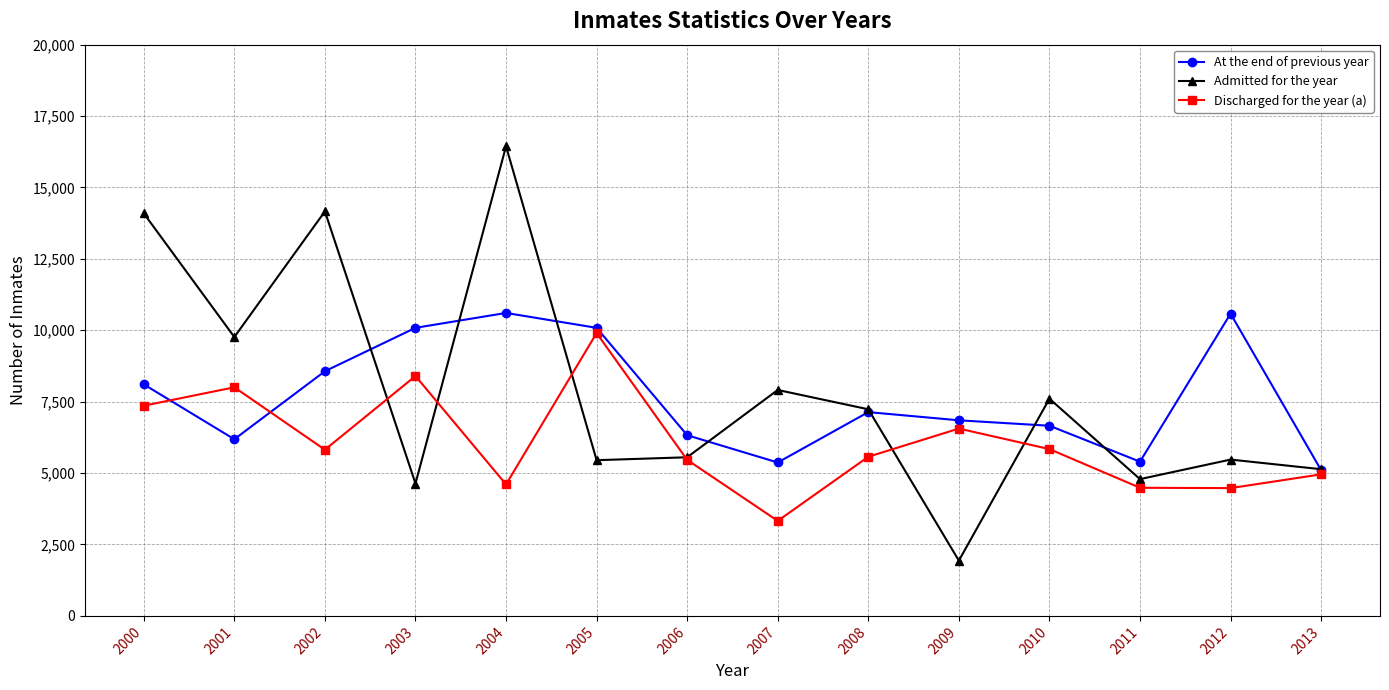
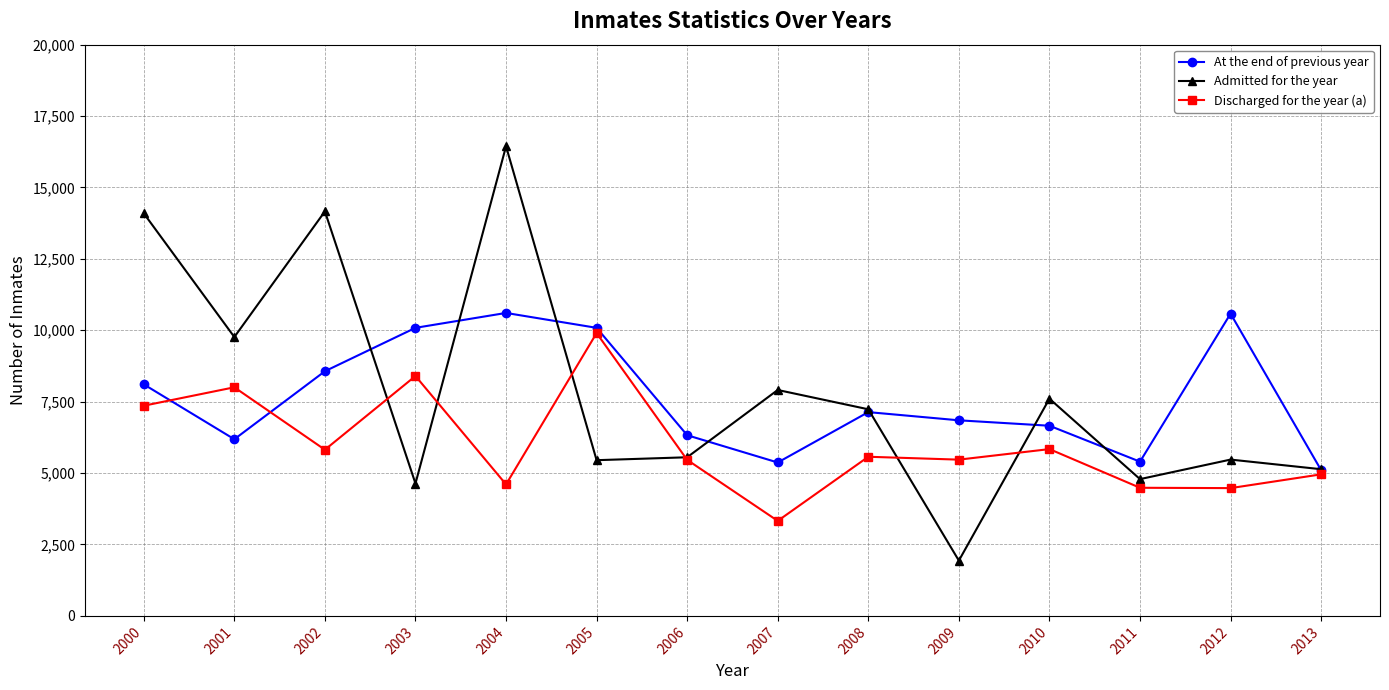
Discharged for the year (a), 2009: 6,600 -> 5,500
